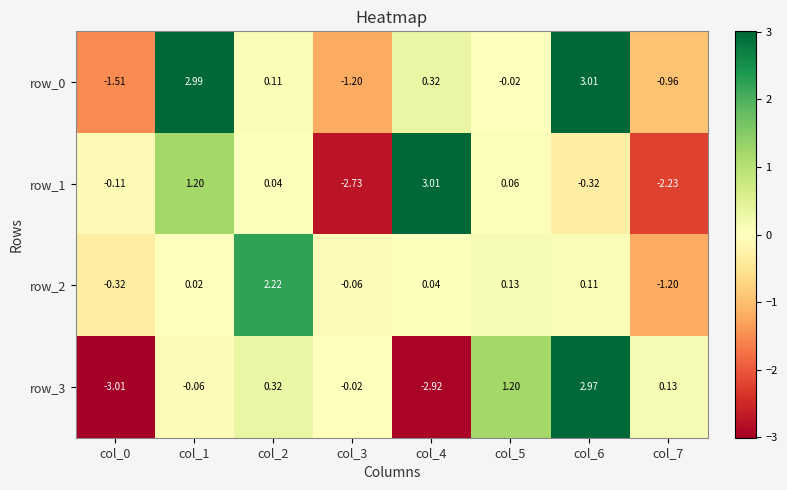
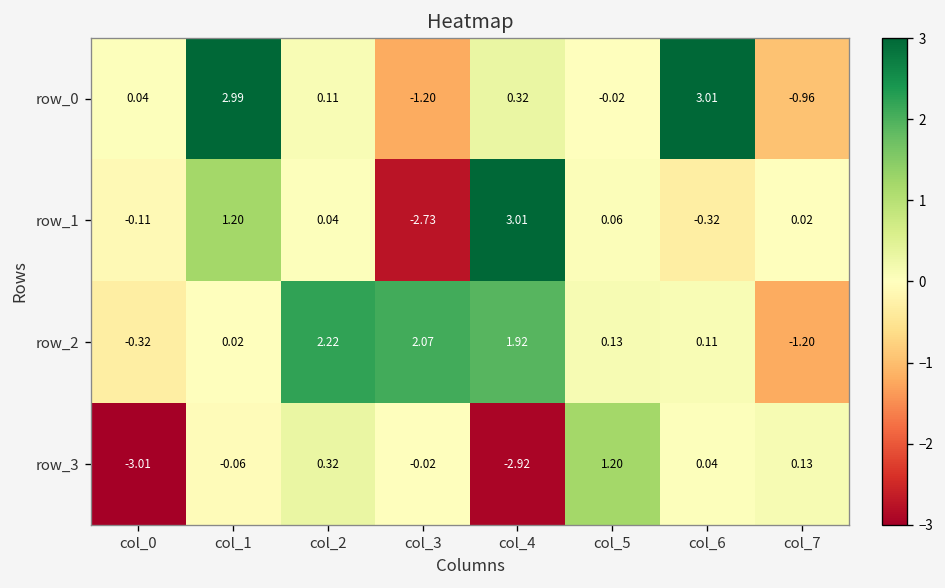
row_0, col_0: -1.51 -> 0.04
row_1, col_7: -2.23 -> 0.02
row_2, col_3: -0.06 -> 2.07
row_2, col_4: 0.04 -> 1.92
row_3, col_6: 2.97 -> 0.04
